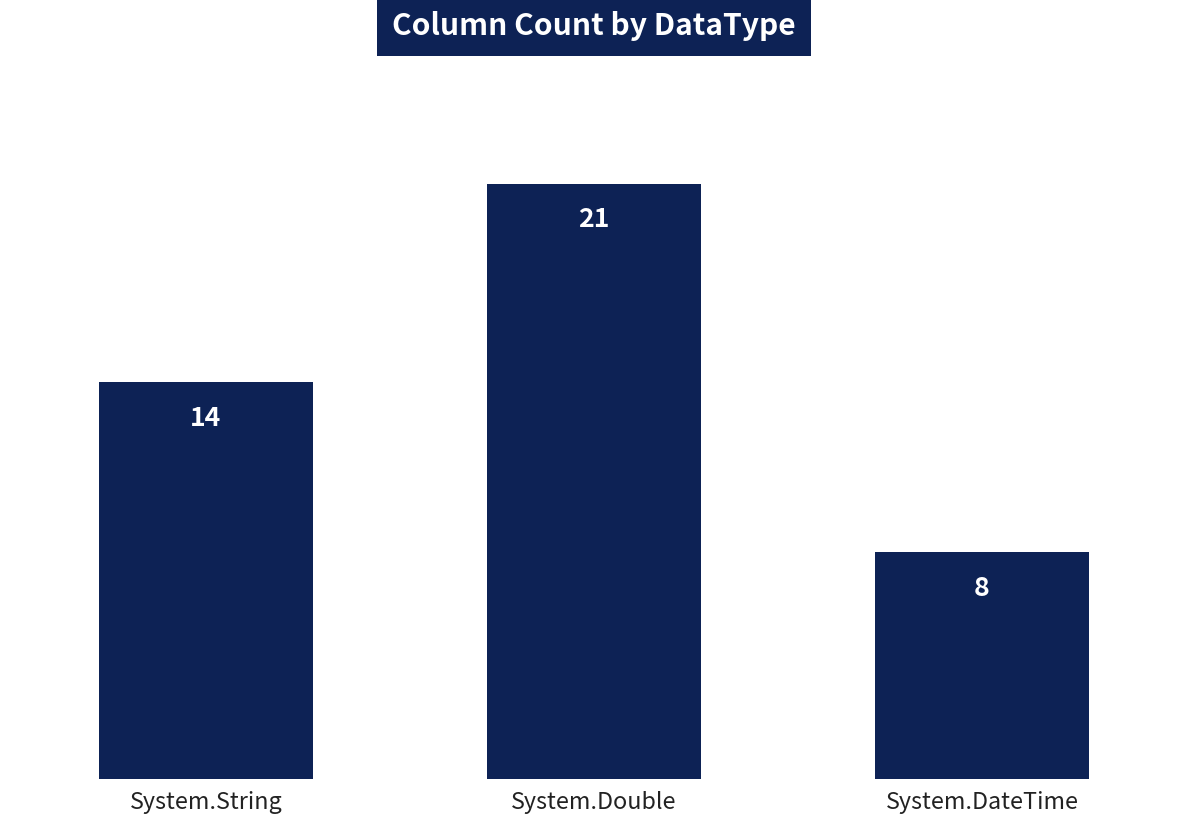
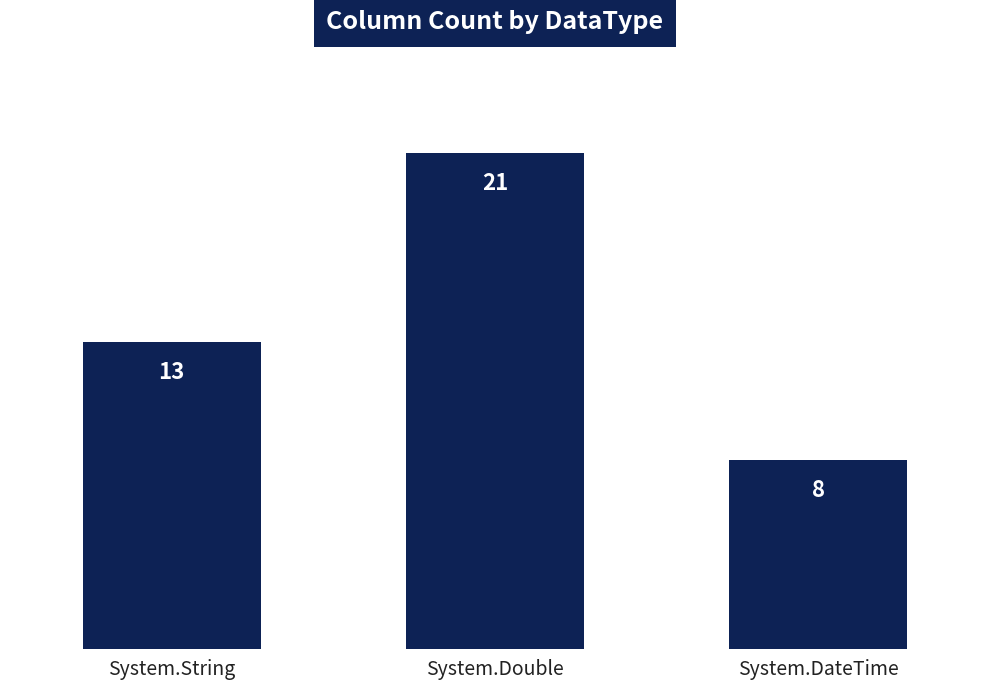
System.String: 14 -> 13
